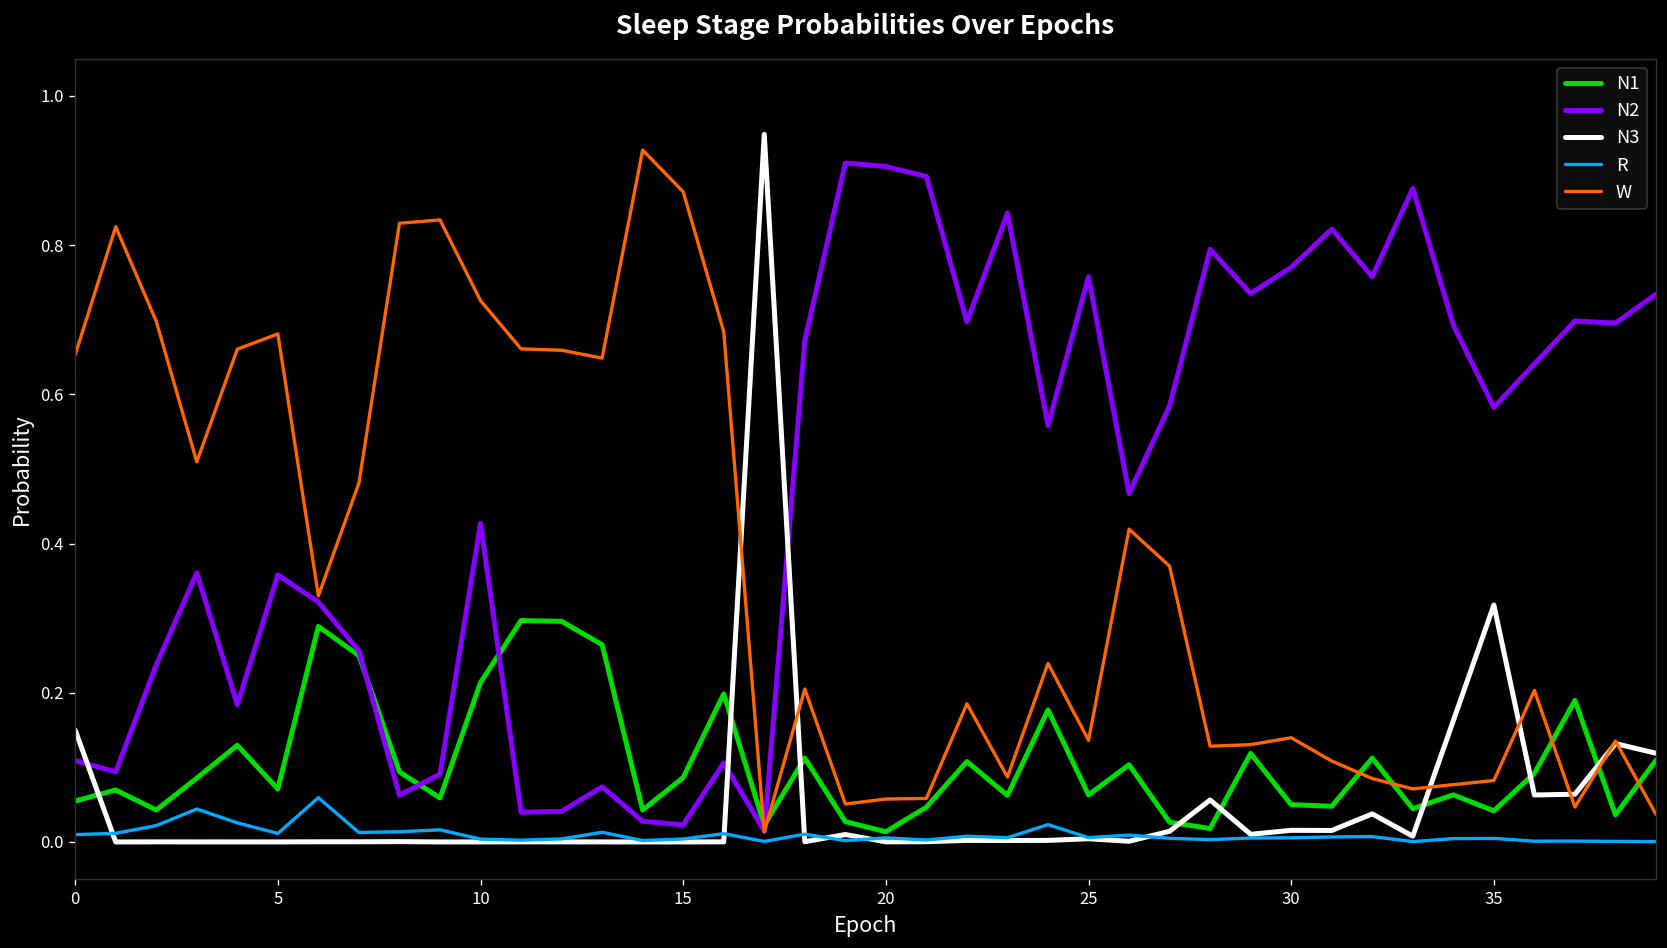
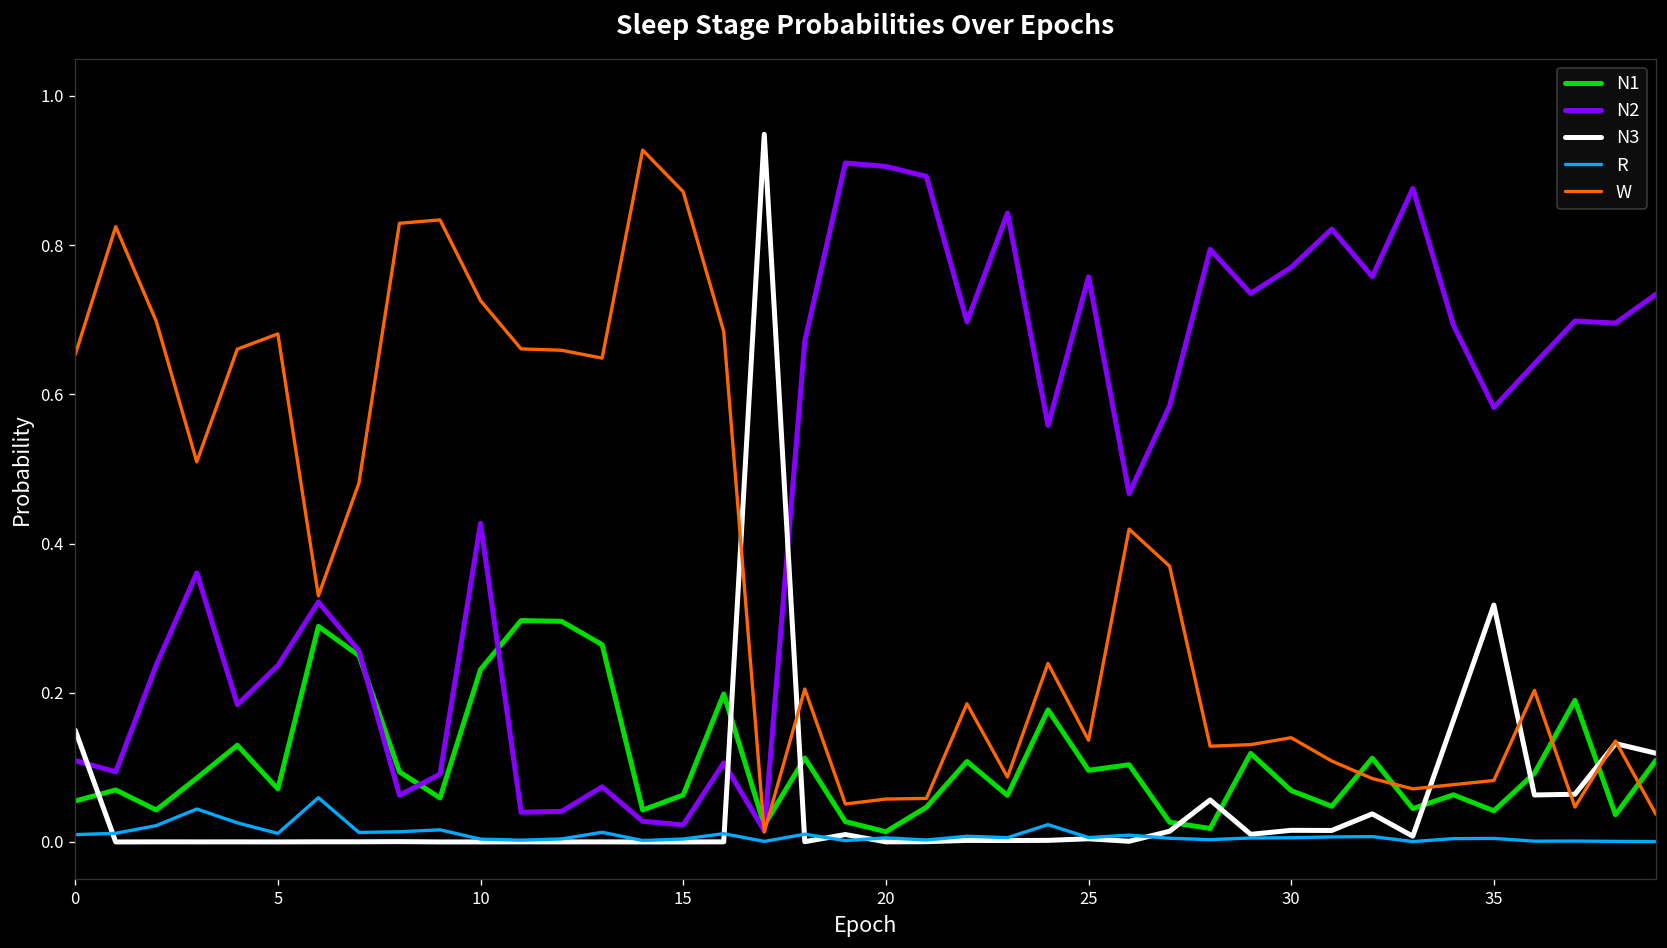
N2, 5: 0.36 -> 0.24
N1, 10: 0.21 -> 0.23
N1, 15: 0.09 -> 0.06
N1, 25: 0.06 -> 0.10
N1, 30: 0.05 -> 0.07
